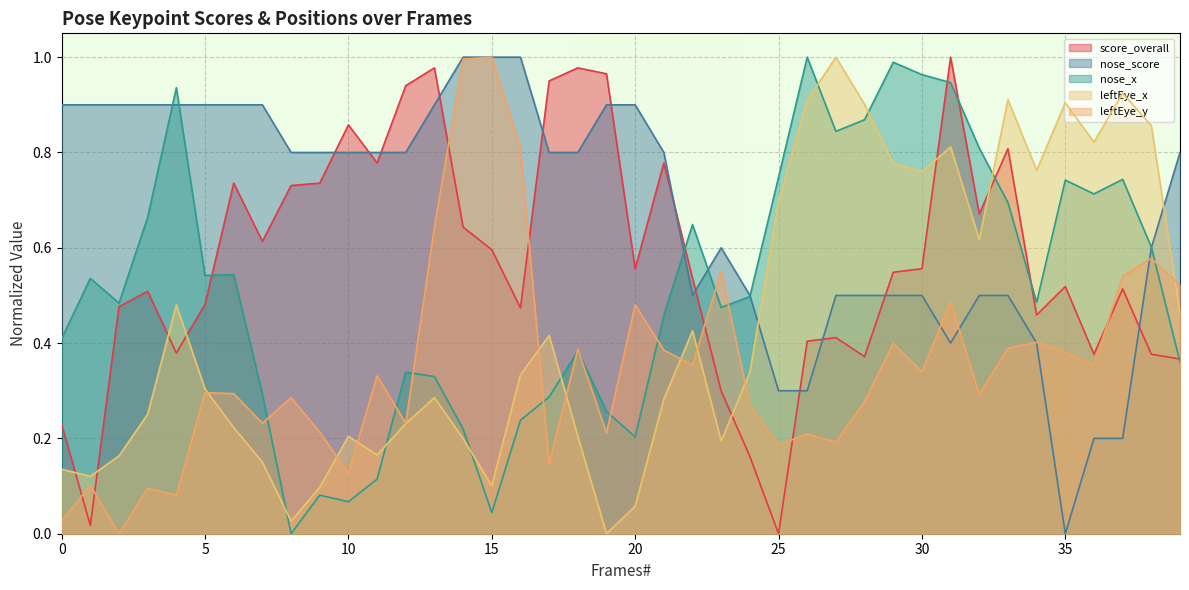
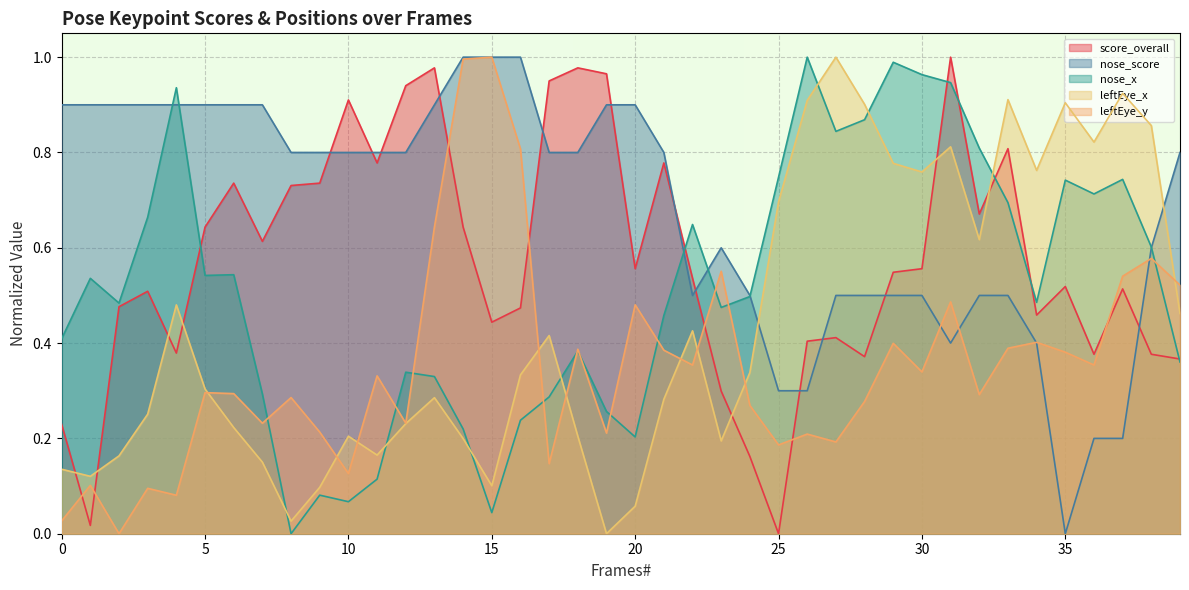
score_overall, 5: 0.48 -> 0.64
score_overall, 10: 0.86 -> 0.91
score_overall, 15: 0.60 -> 0.44
